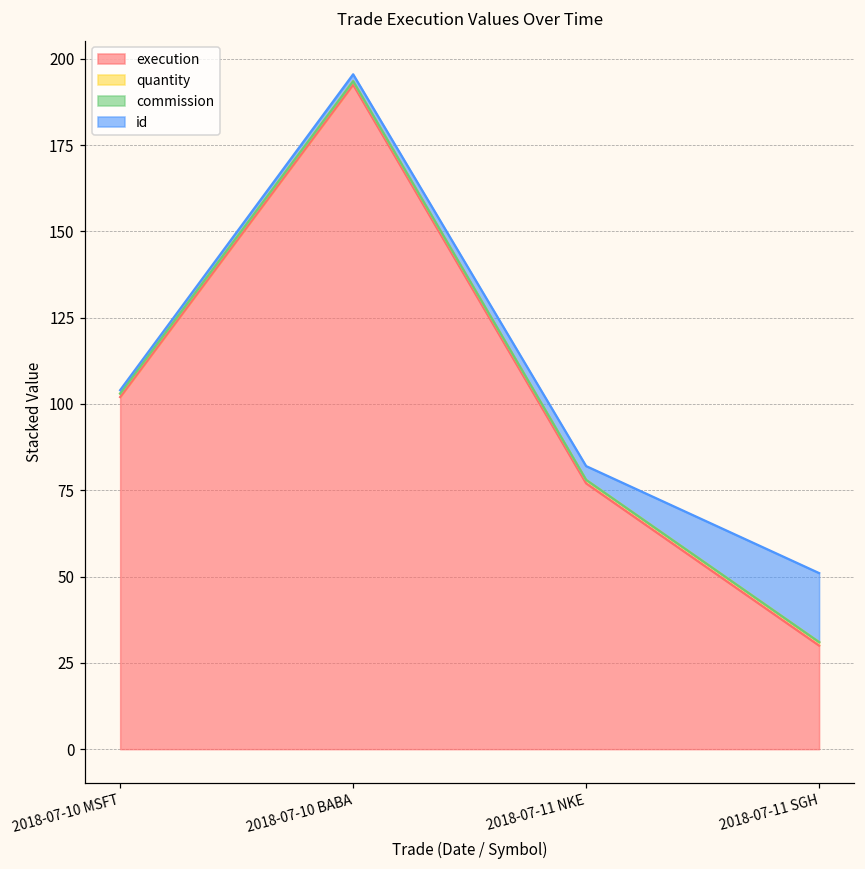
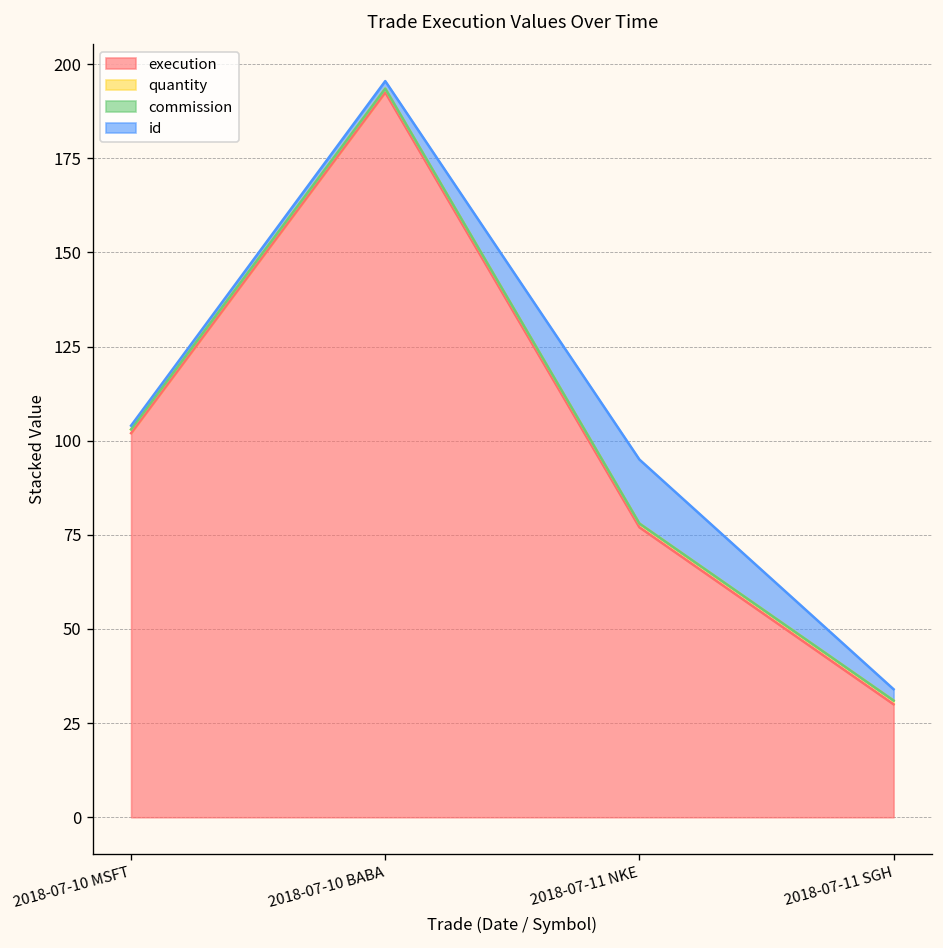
id, 2018-07-11 NKE: 4 -> 17
id, 2018-07-11 SGH: 20 -> 3
